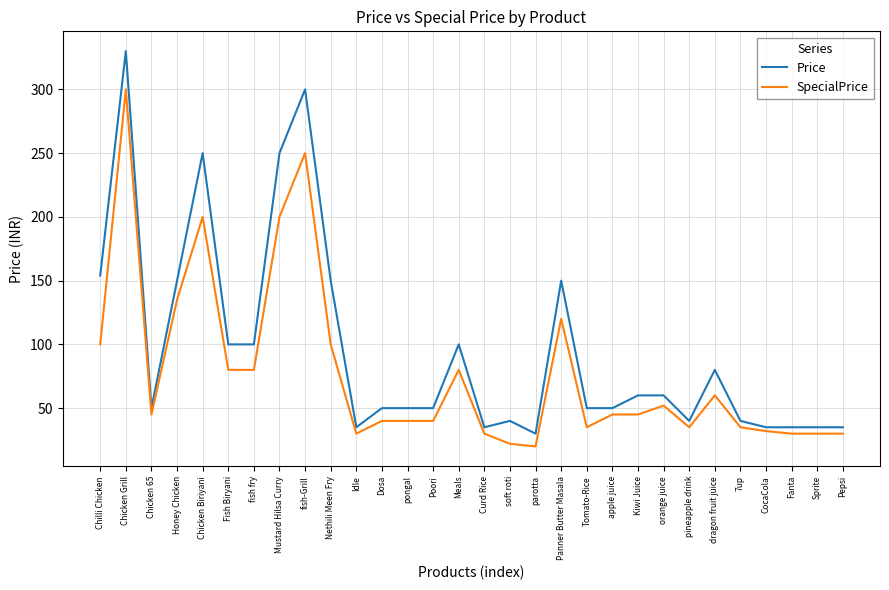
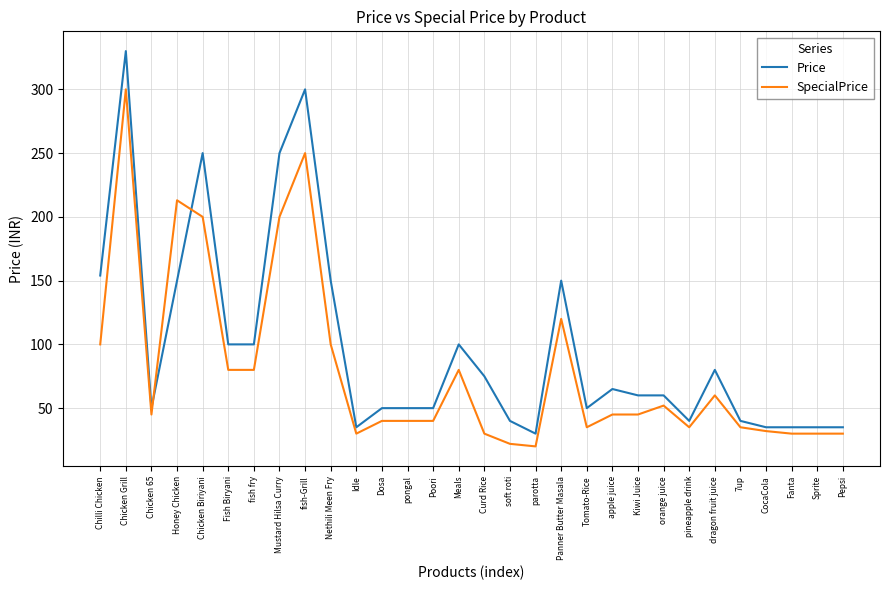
SpecialPrice, Honey Chicken: 135 -> 213
Price, Curd Rice: 35 -> 75
Price, apple juice: 50 -> 65
